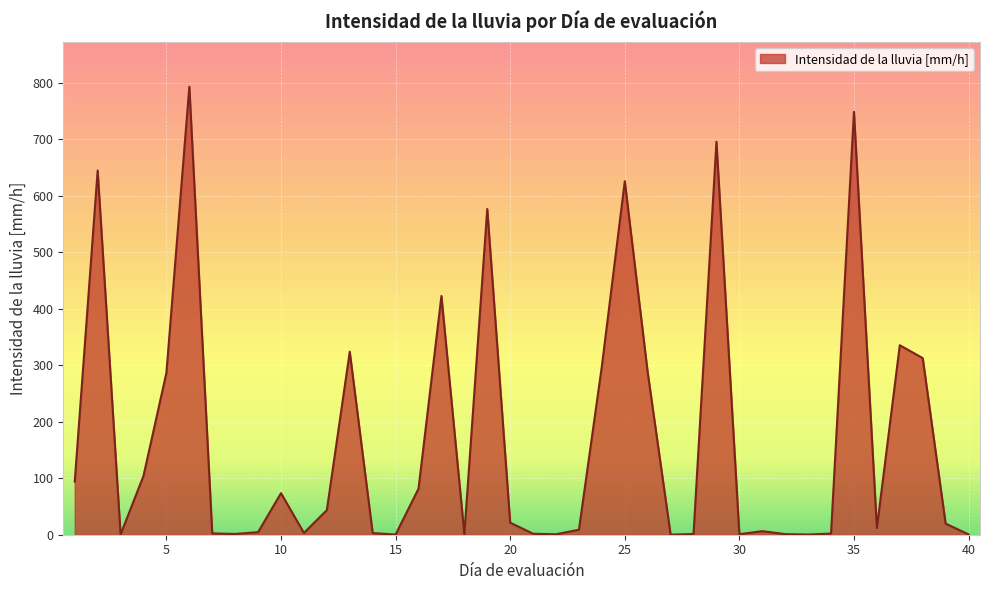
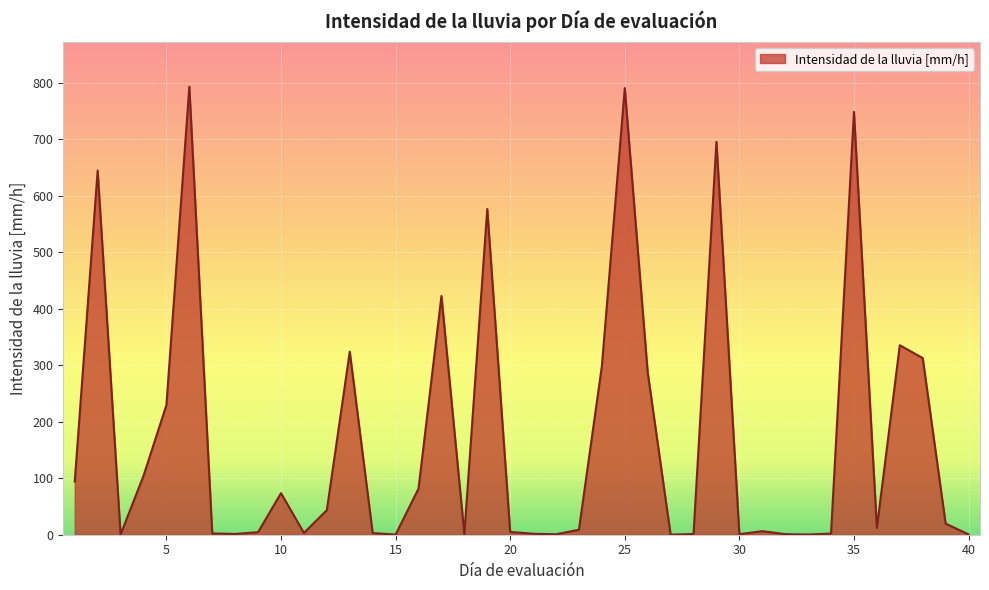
5: 290 -> 230
20: 20 -> 0
25: 630 -> 790
